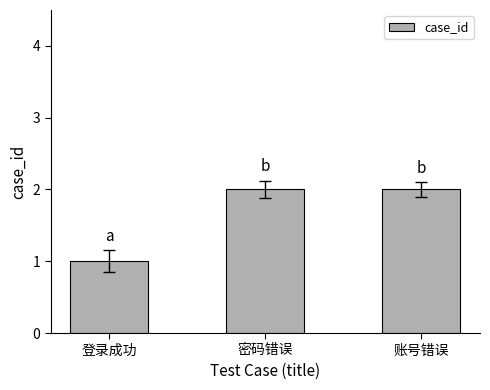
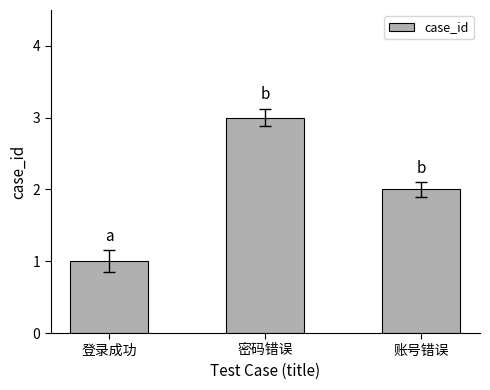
case_id, 密码错误: 2 -> 3
